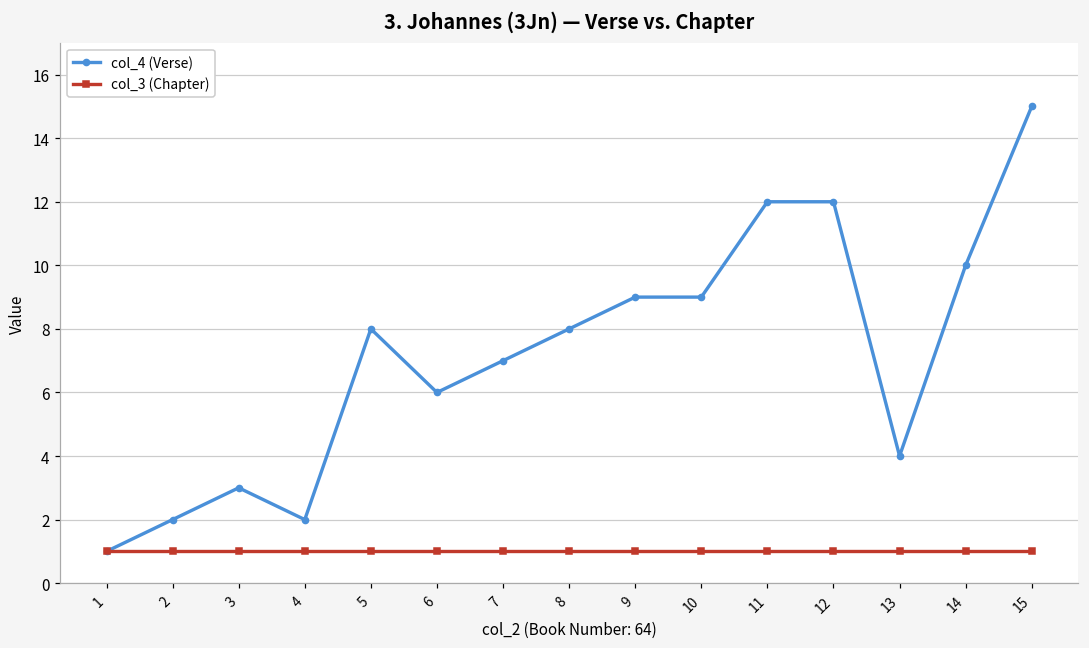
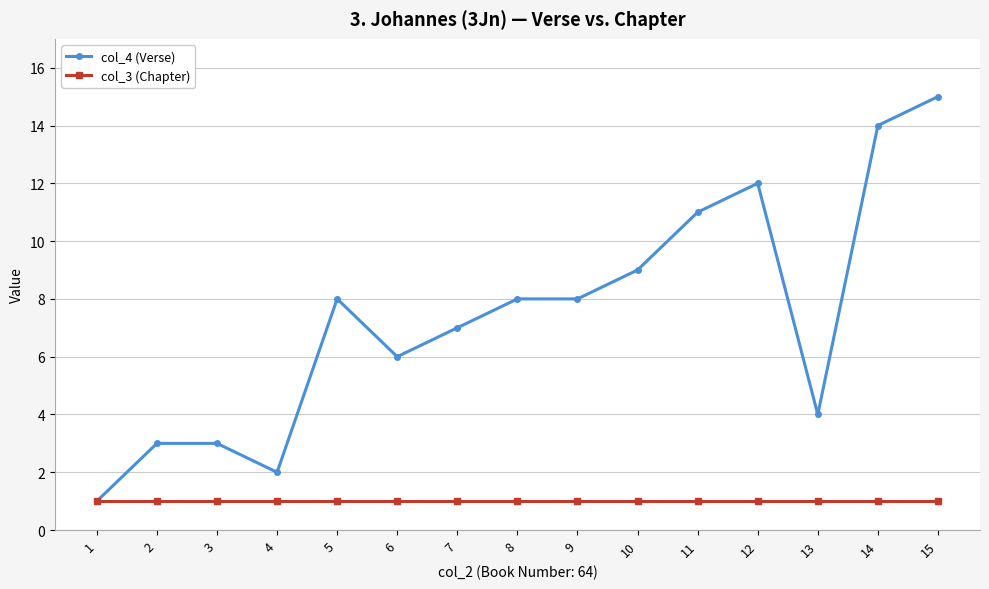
col_4 (Verse), 2: 2 -> 3
col_4 (Verse), 9: 9 -> 8
col_4 (Verse), 11: 12 -> 11
col_4 (Verse), 14: 10 -> 14
